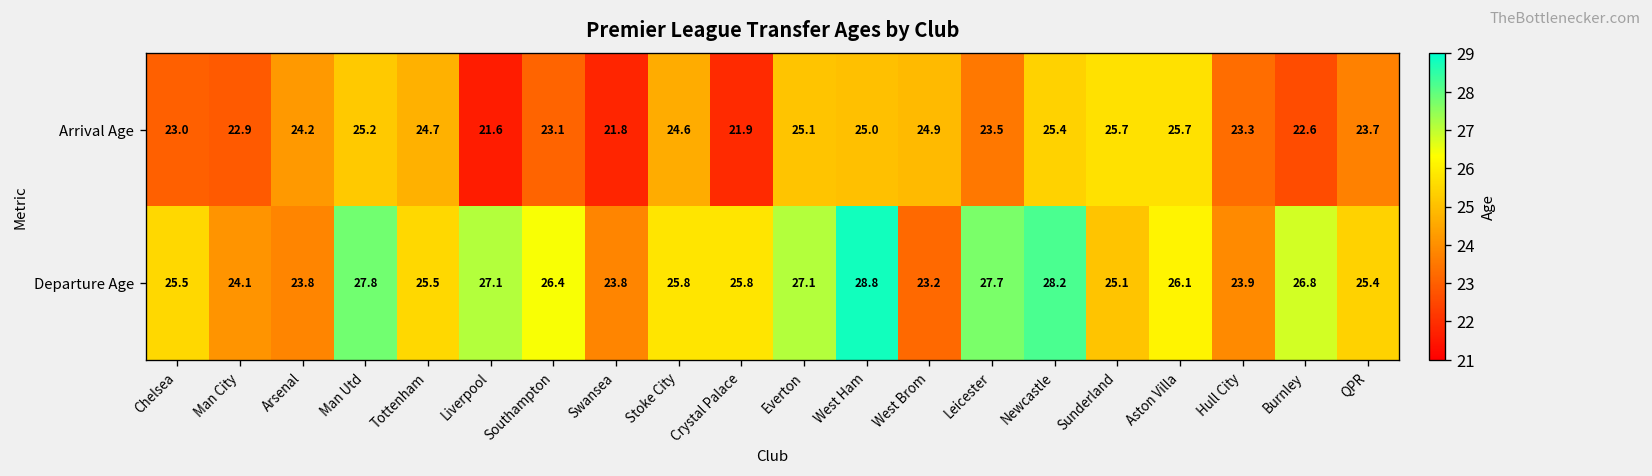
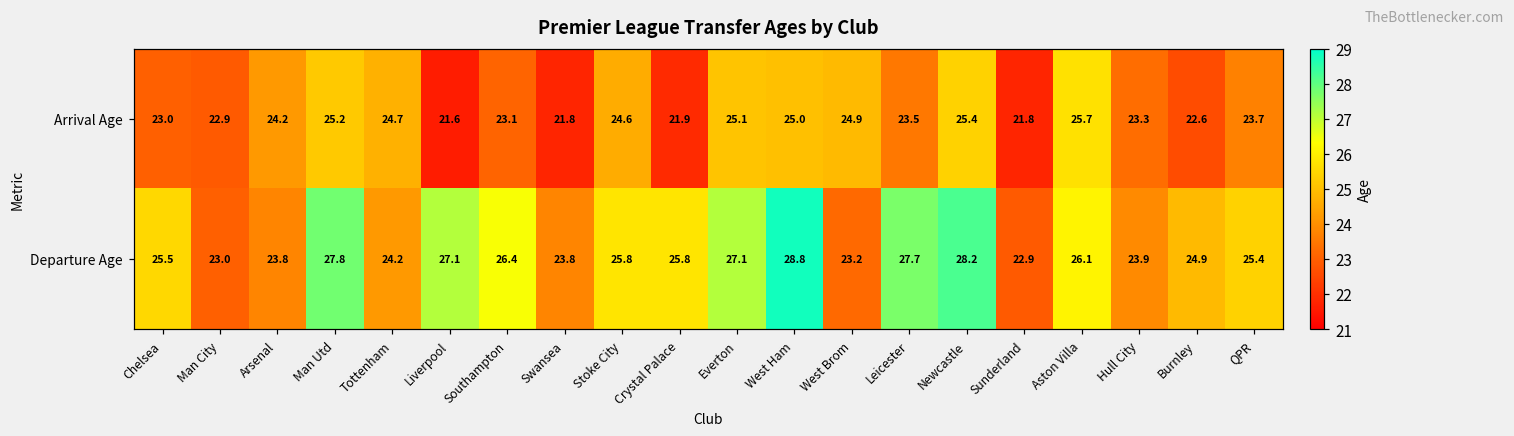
Arrival Age, Sunderland: 25.7 -> 21.8
Departure Age, Man City: 24.1 -> 23.0
Departure Age, Tottenham: 25.5 -> 24.2
Departure Age, Sunderland: 25.1 -> 22.9
Departure Age, Burnley: 26.8 -> 24.9
